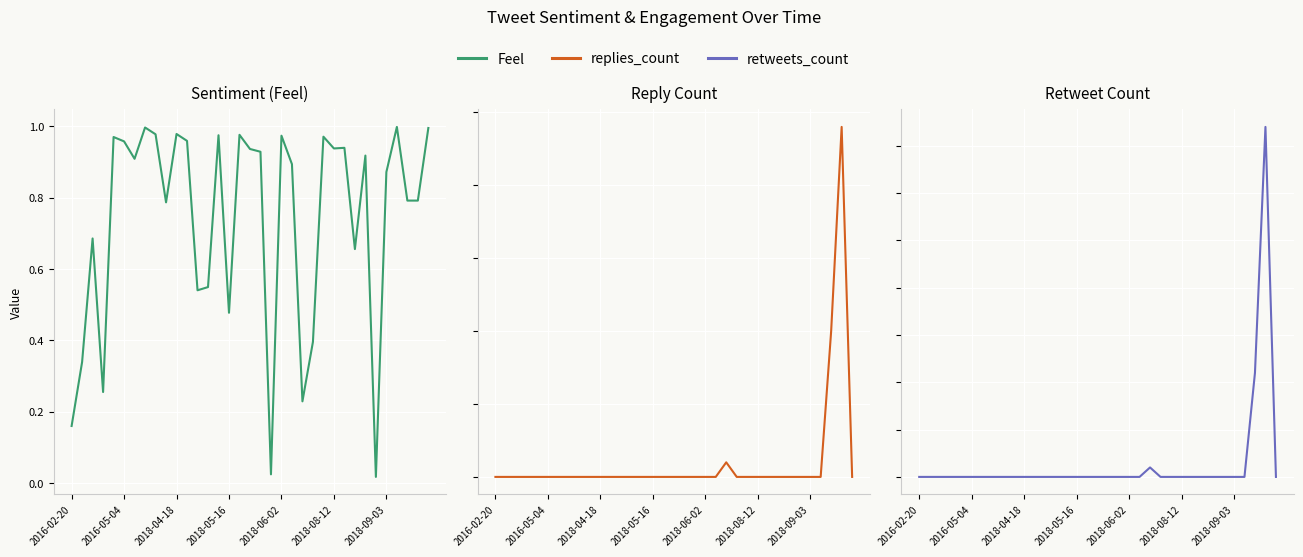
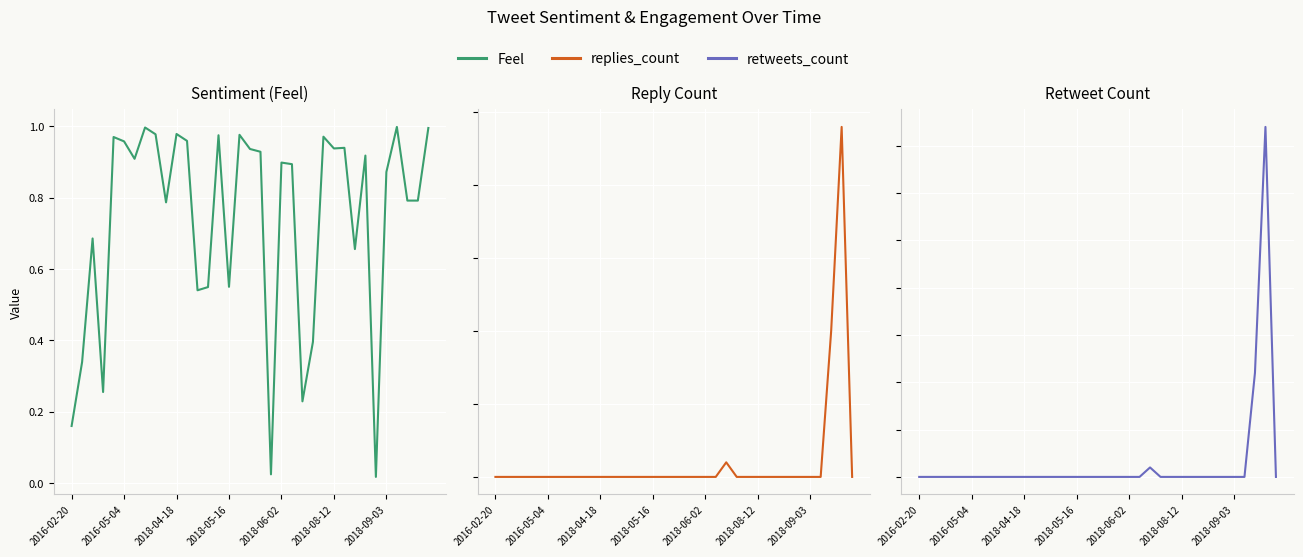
Sentiment (Feel), 2018-05-16: 0.48 -> 0.55
Sentiment (Feel), 2018-06-02: 0.97 -> 0.90
